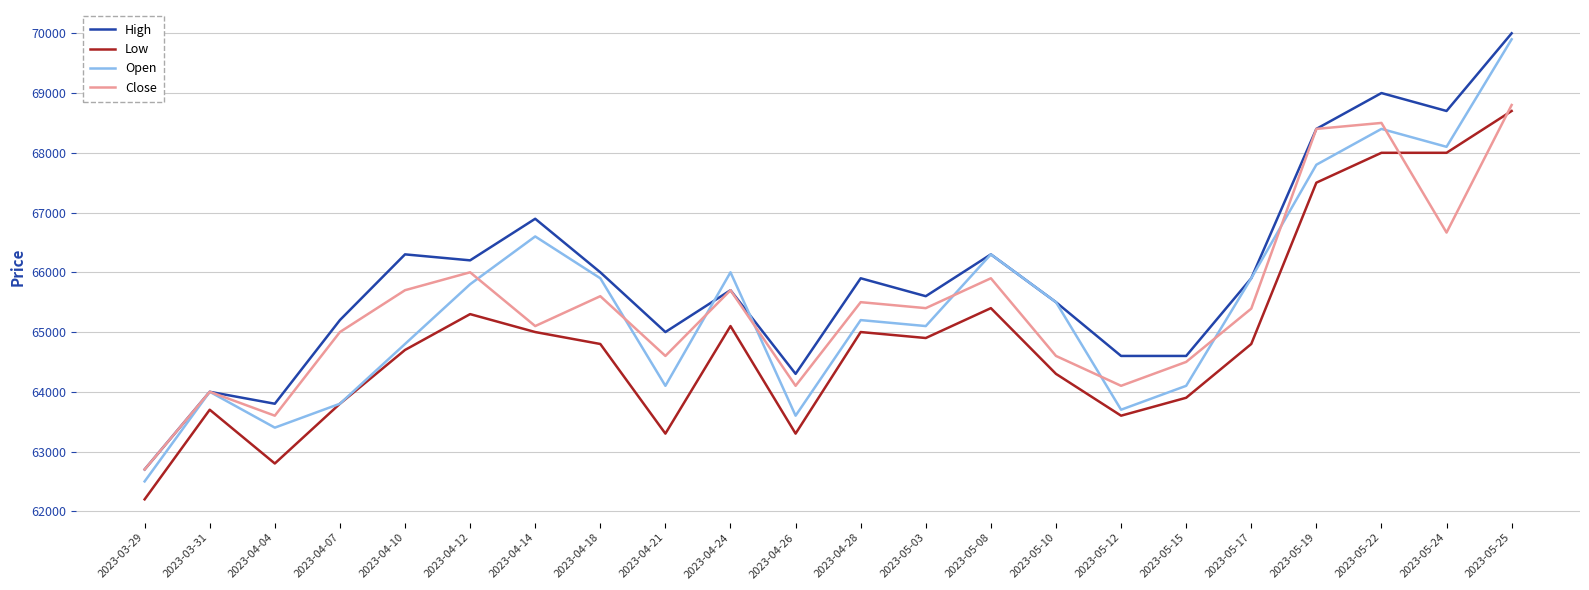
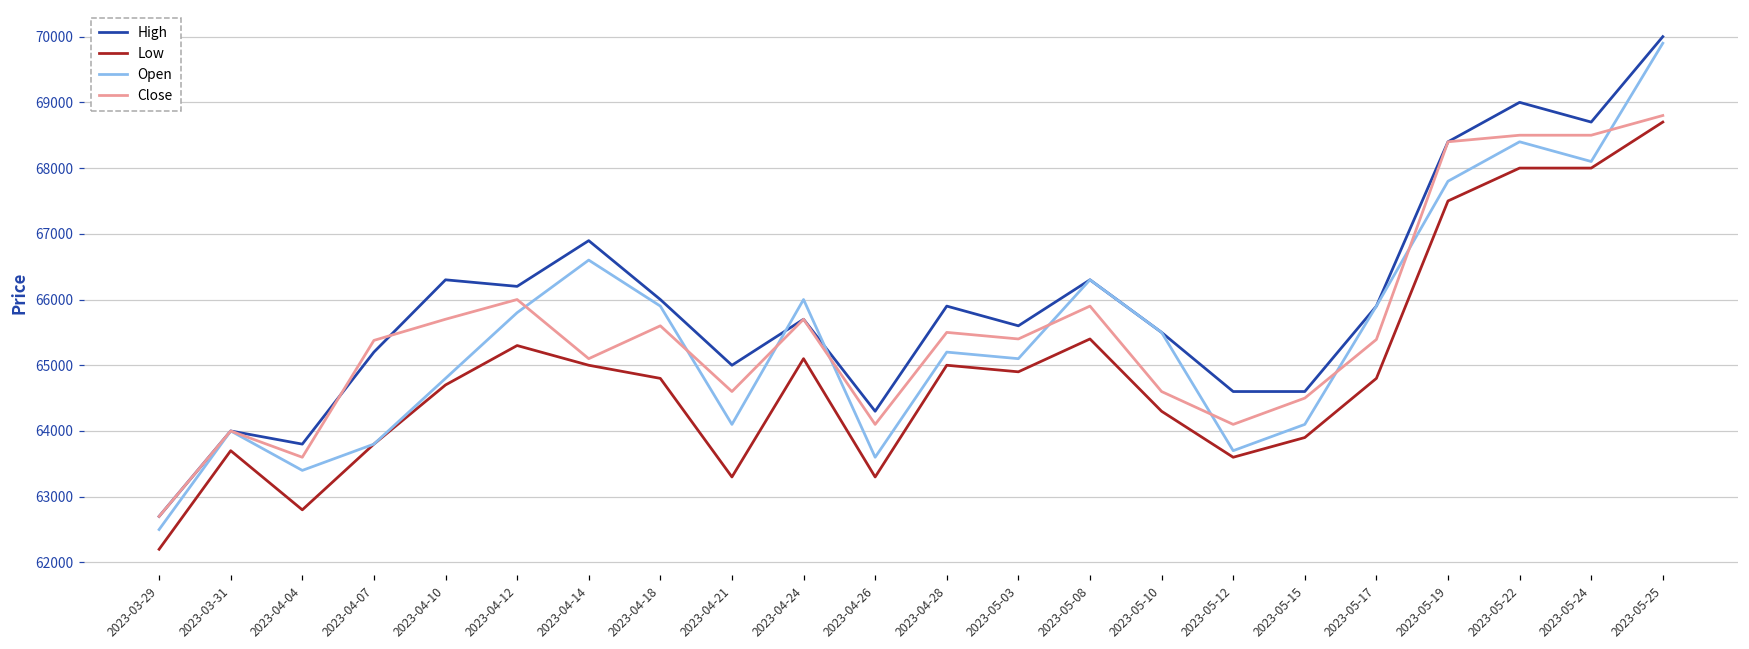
Close, 2023-04-07: 65000 -> 65400
Close, 2023-05-24: 66700 -> 68500
